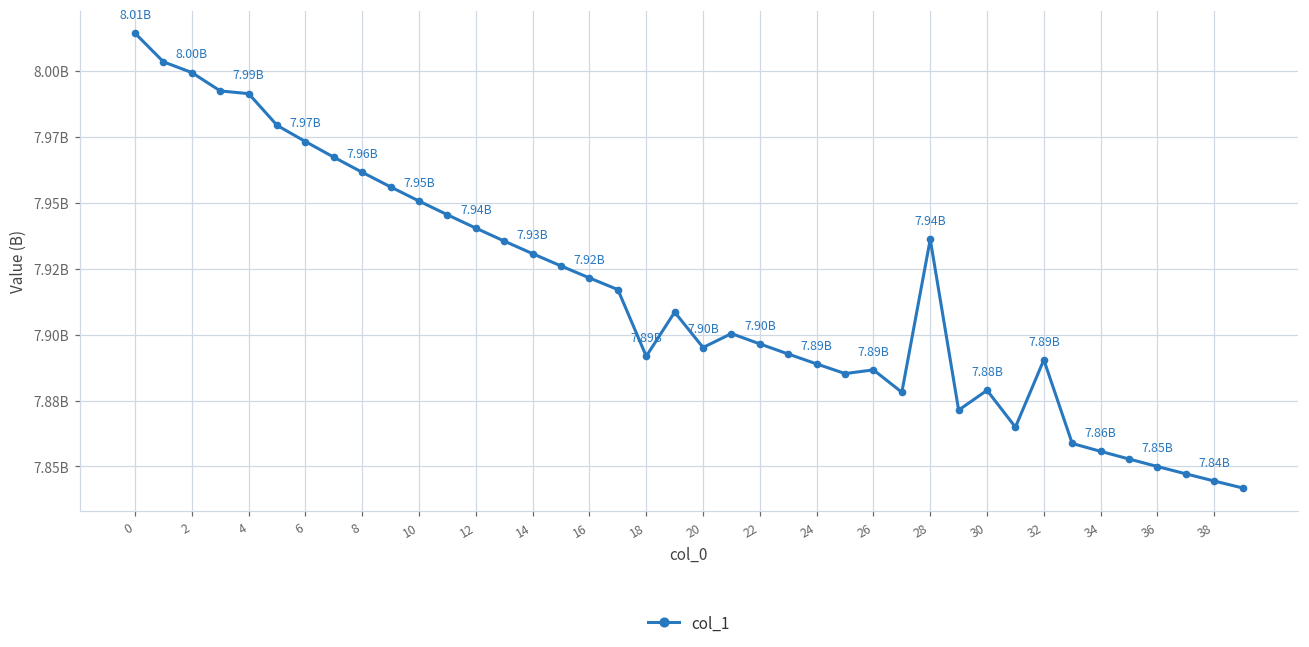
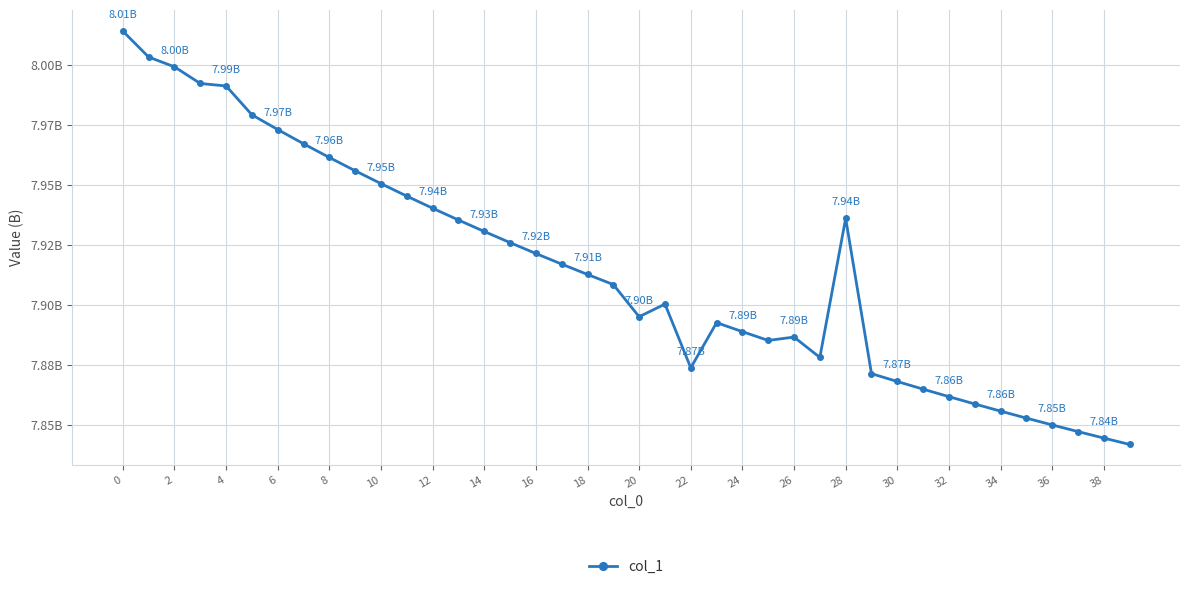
18: 7.89B -> 7.91B
22: 7.90B -> 7.87B
30: 7.88B -> 7.87B
32: 7.89B -> 7.86B
